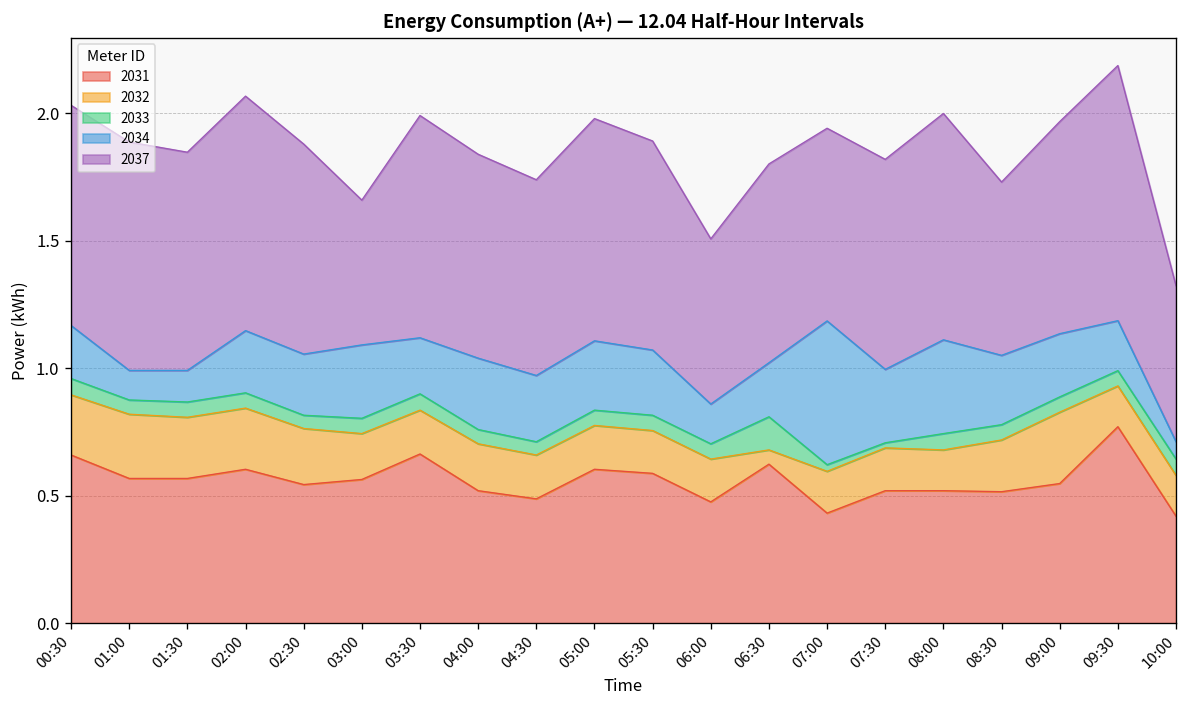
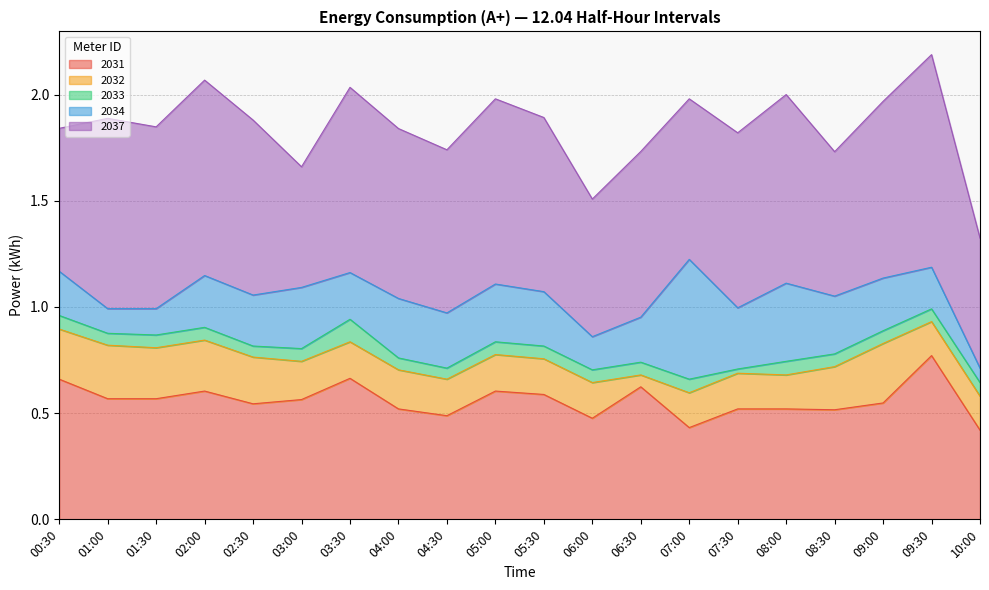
2037, 00:30: 0.86 -> 0.67
2033, 03:30: 0.06 -> 0.11
2033, 06:30: 0.13 -> 0.06
2033, 07:00: 0.03 -> 0.06
